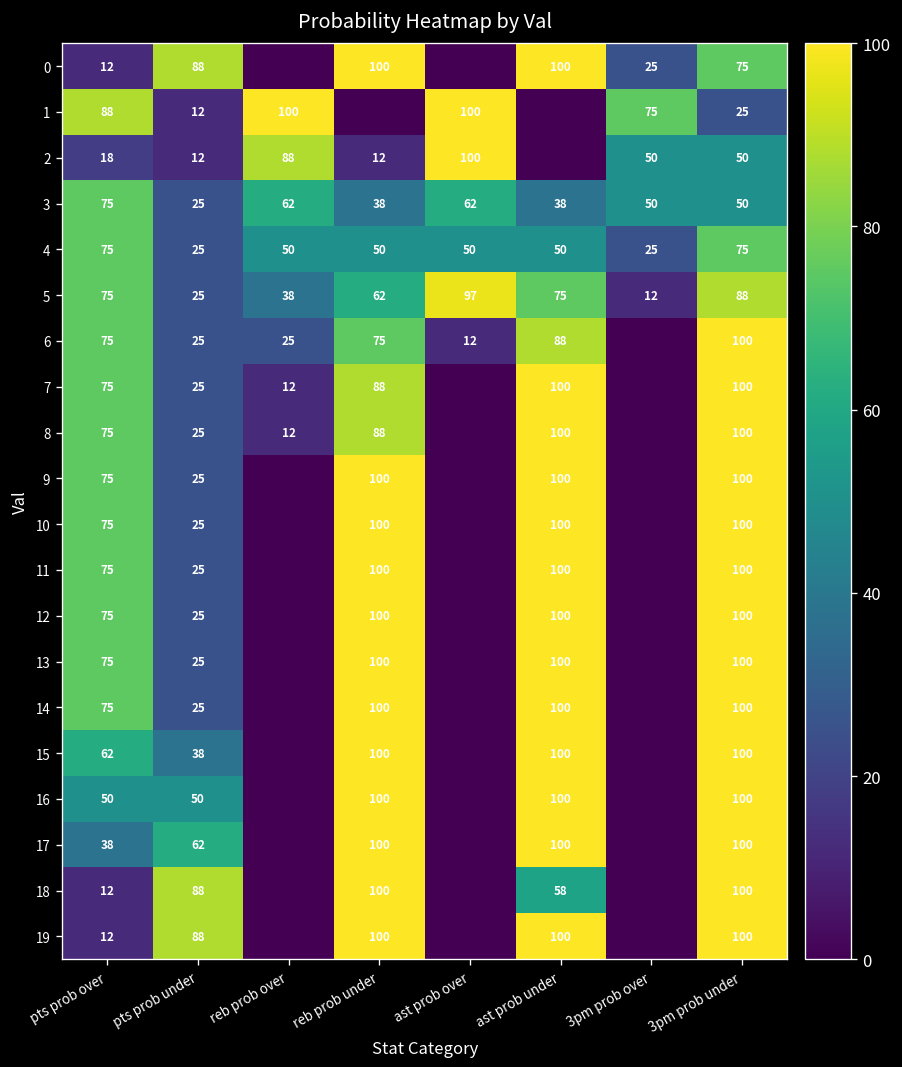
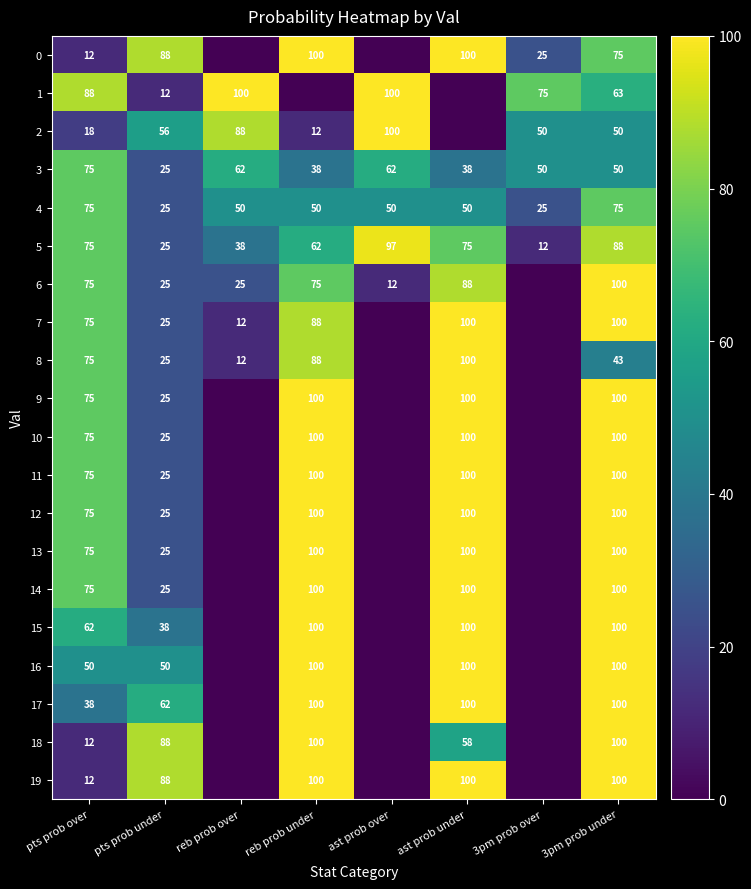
1, 3pm prob under: 25 -> 63
2, pts prob under: 12 -> 56
8, 3pm prob under: 100 -> 43
